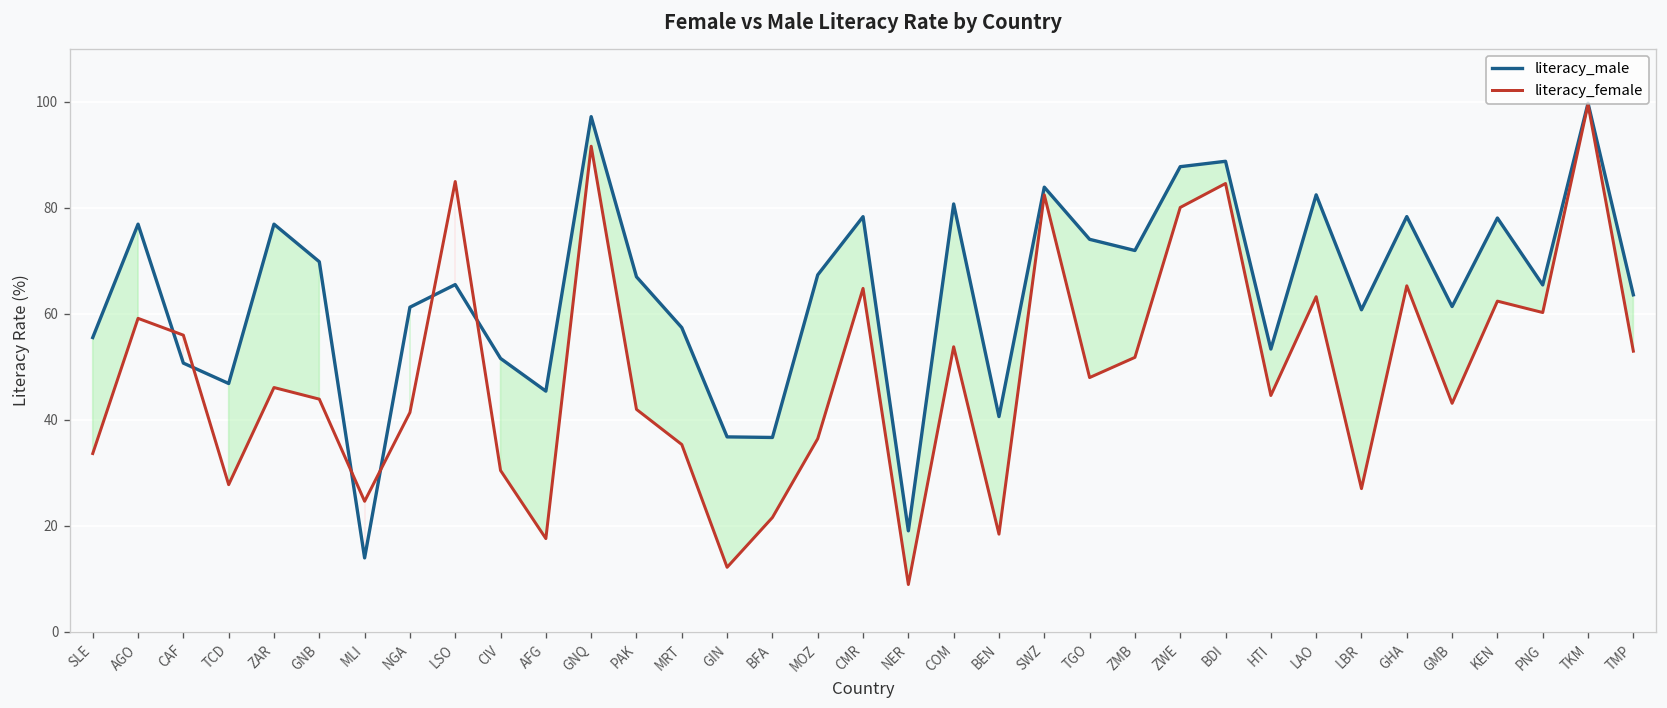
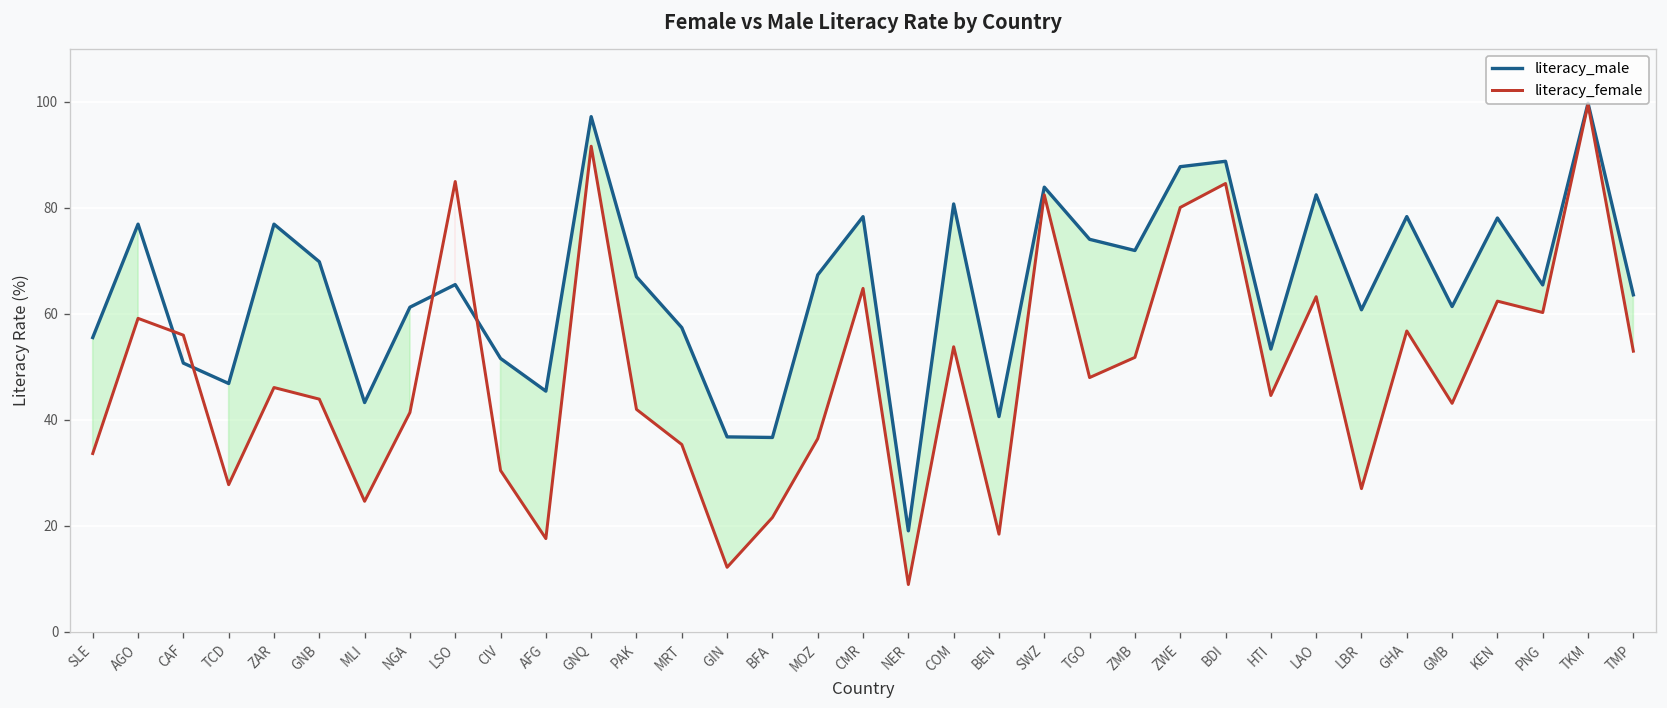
literacy_male, MLI: 14 -> 43
literacy_female, GHA: 65 -> 57
